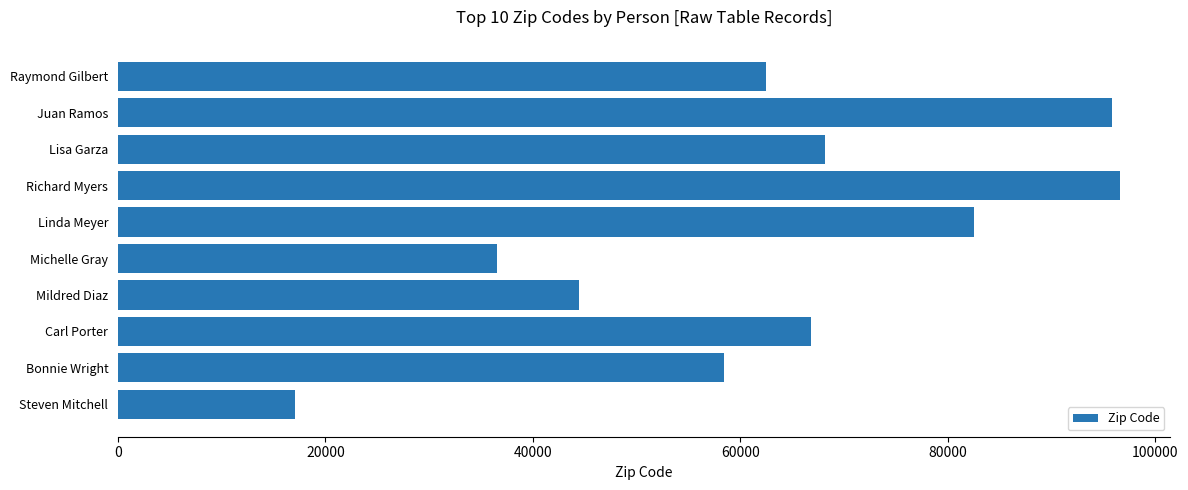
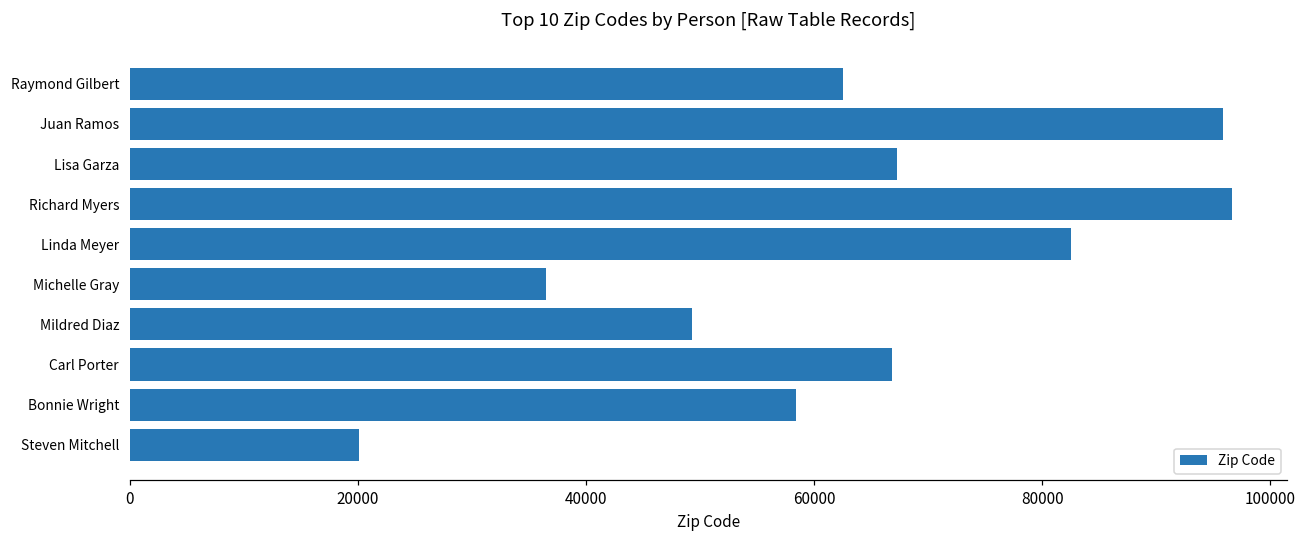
Lisa Garza: 68200 -> 67300
Mildred Diaz: 44400 -> 49300
Steven Mitchell: 17100 -> 20100
